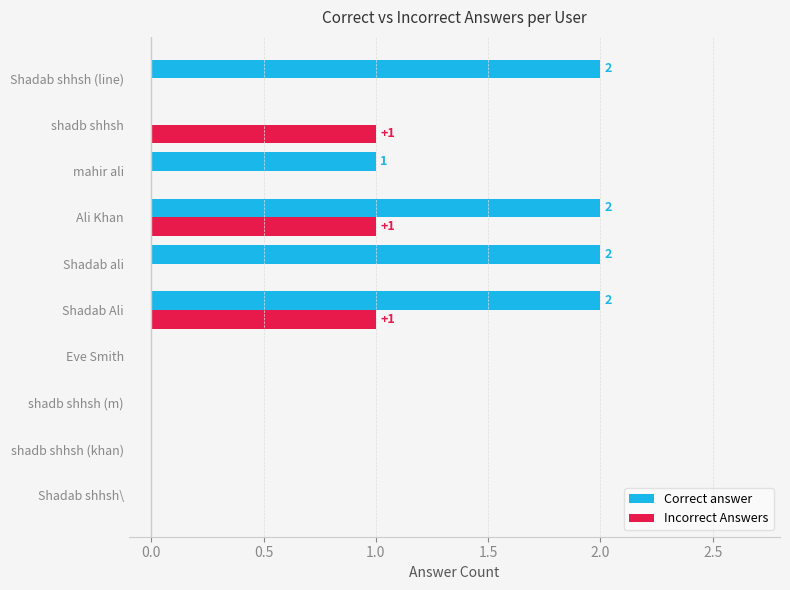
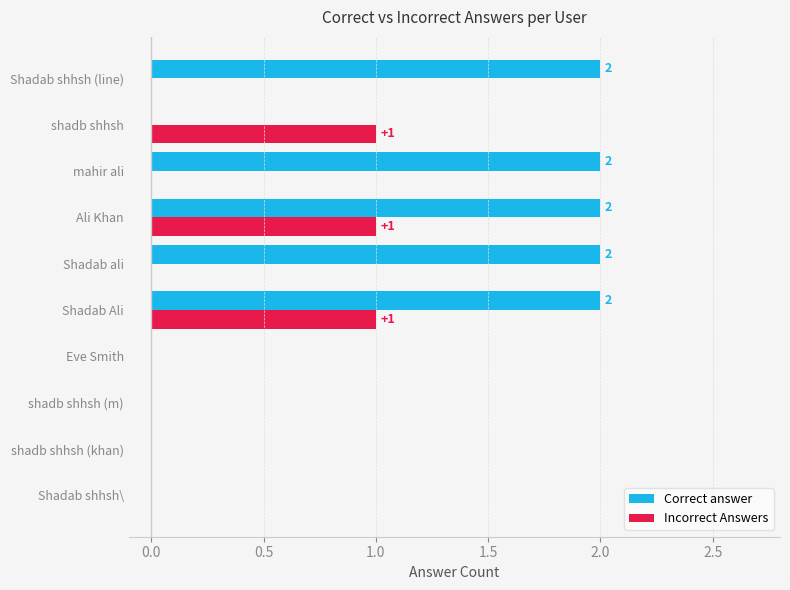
Correct answer, mahir ali: 1 -> 2
